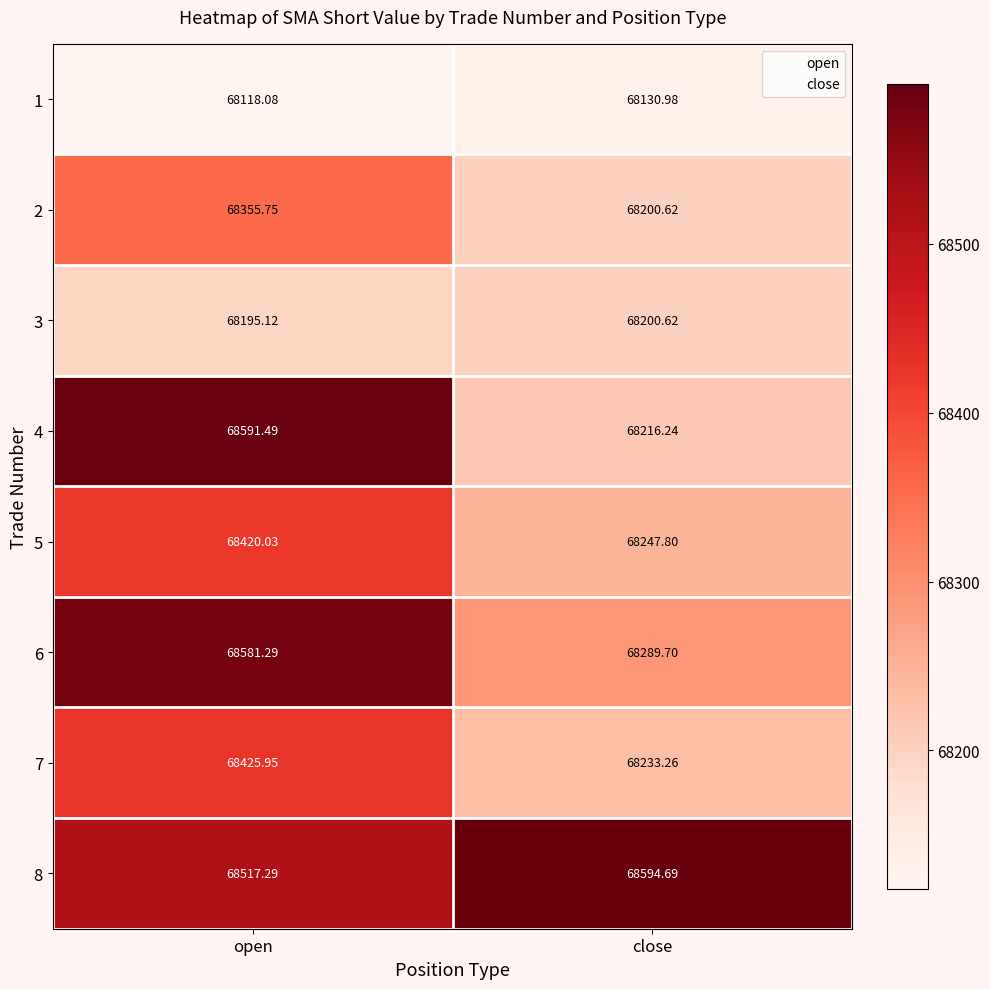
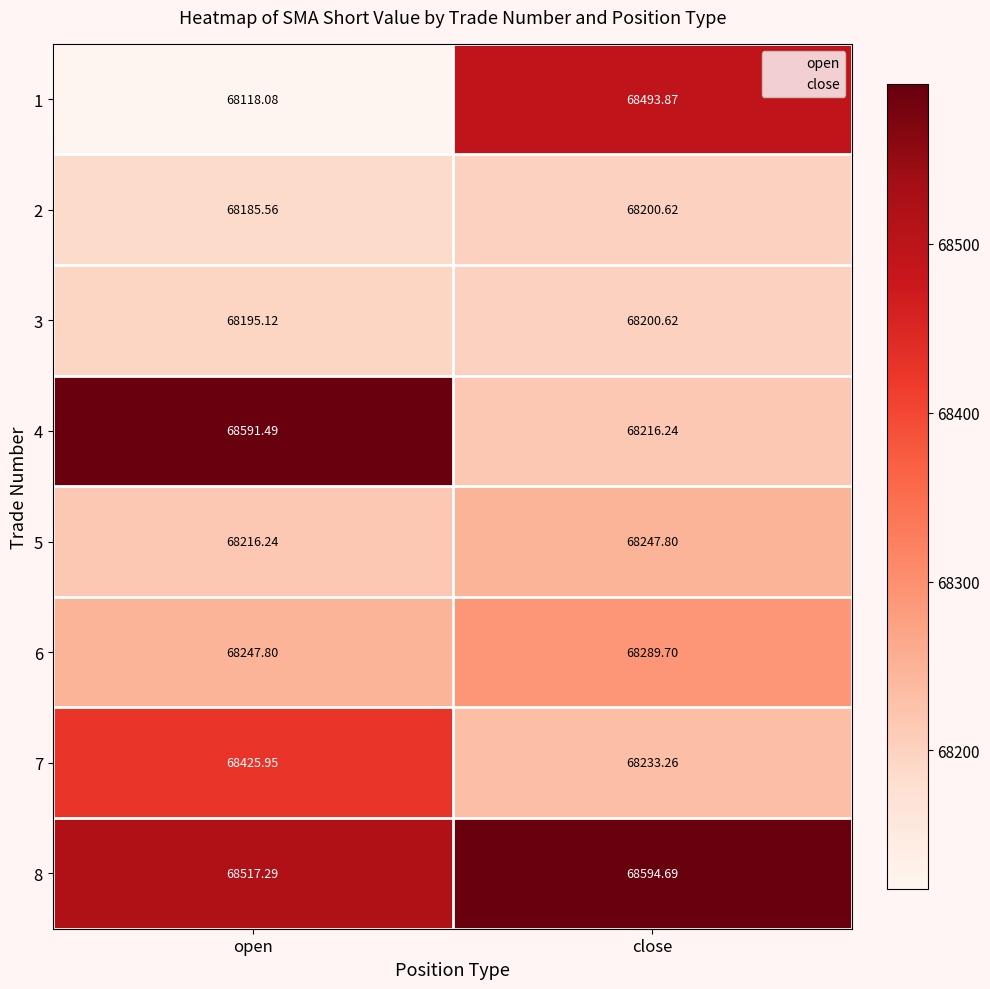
1, close: 68130.98 -> 68493.87
2, open: 68355.75 -> 68185.56
5, open: 68420.03 -> 68216.24
6, open: 68581.29 -> 68247.80
